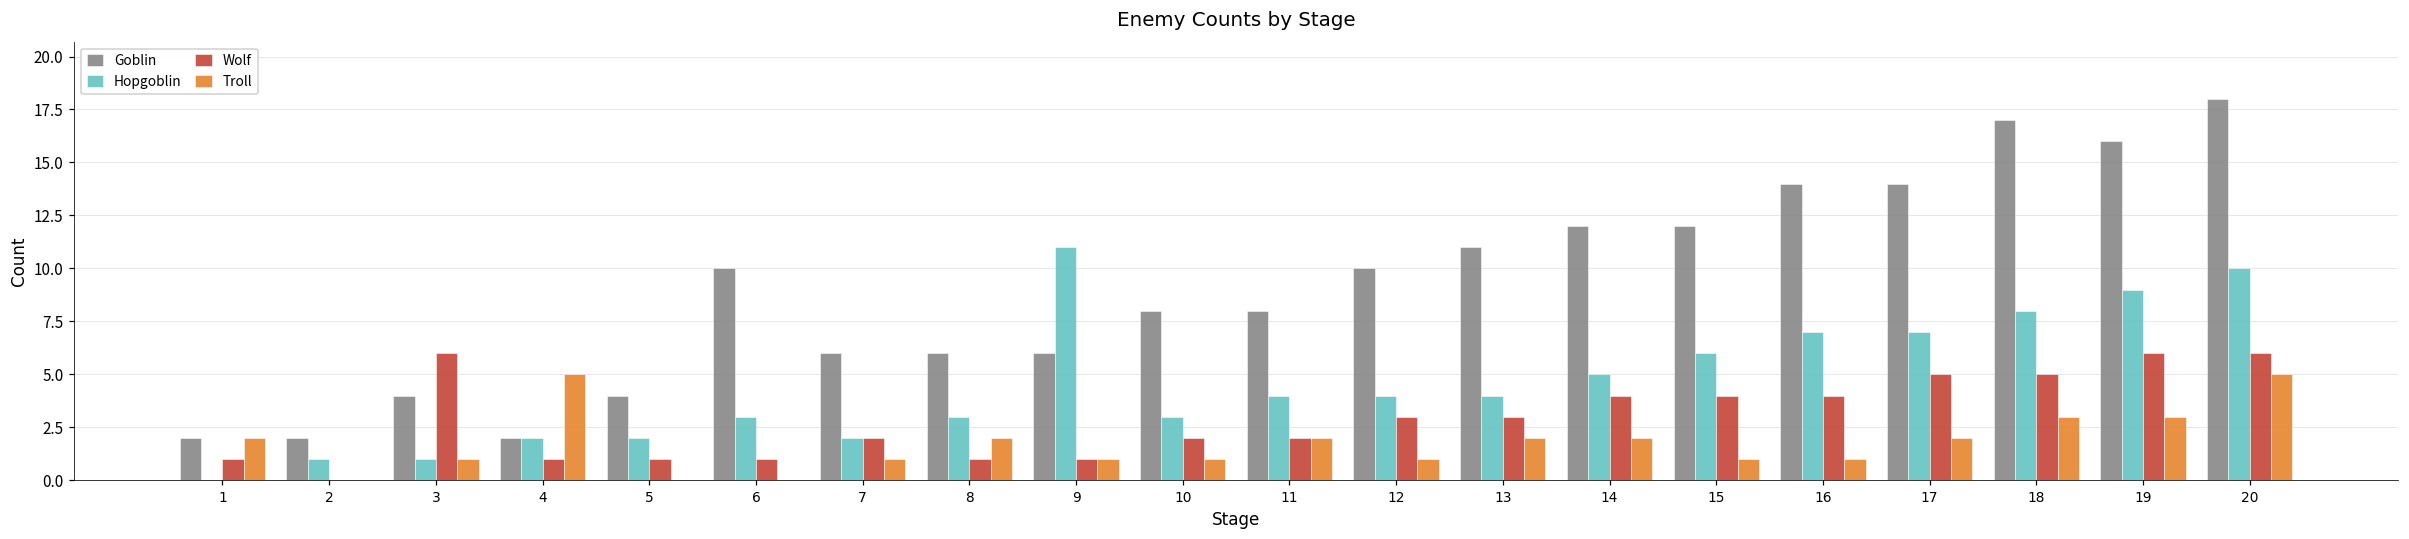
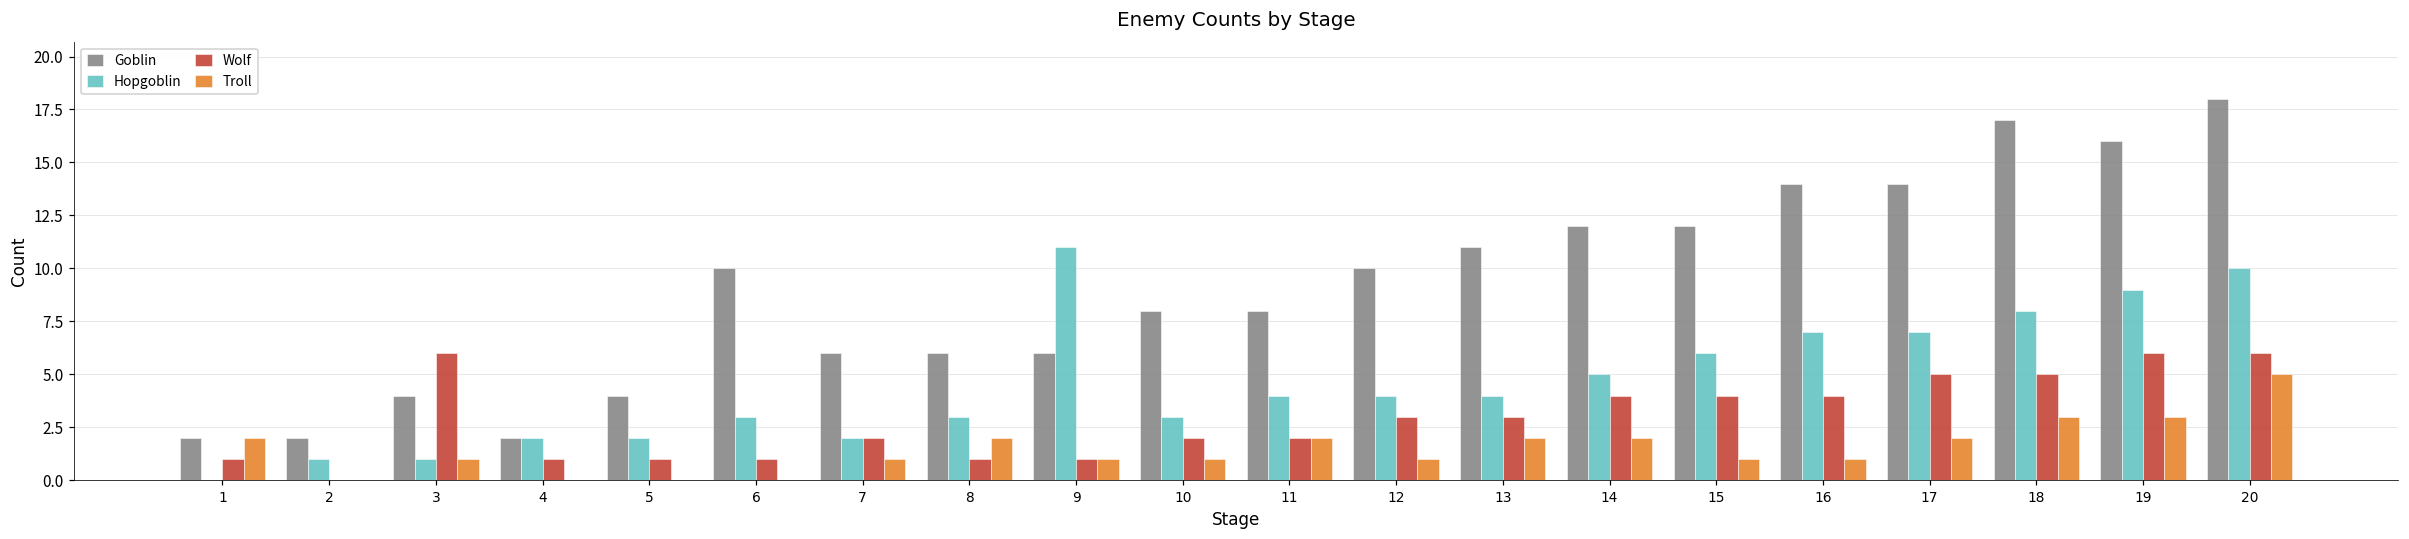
Troll, 4: 5 -> 0
